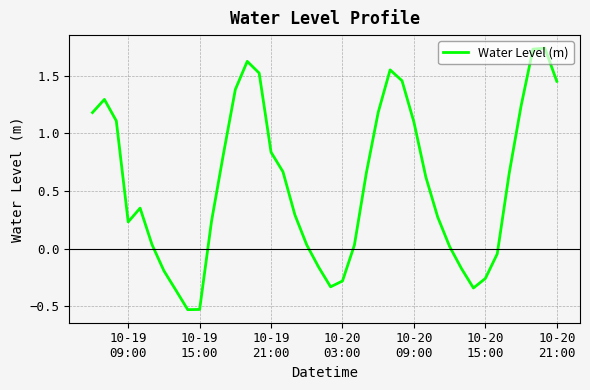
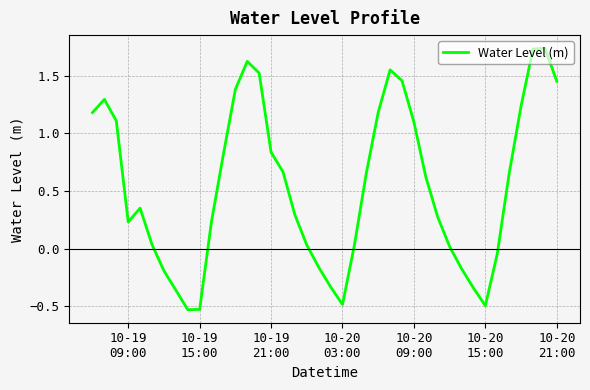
10-20 03:00: -0.28 -> -0.49
10-20 15:00: -0.26 -> -0.50
